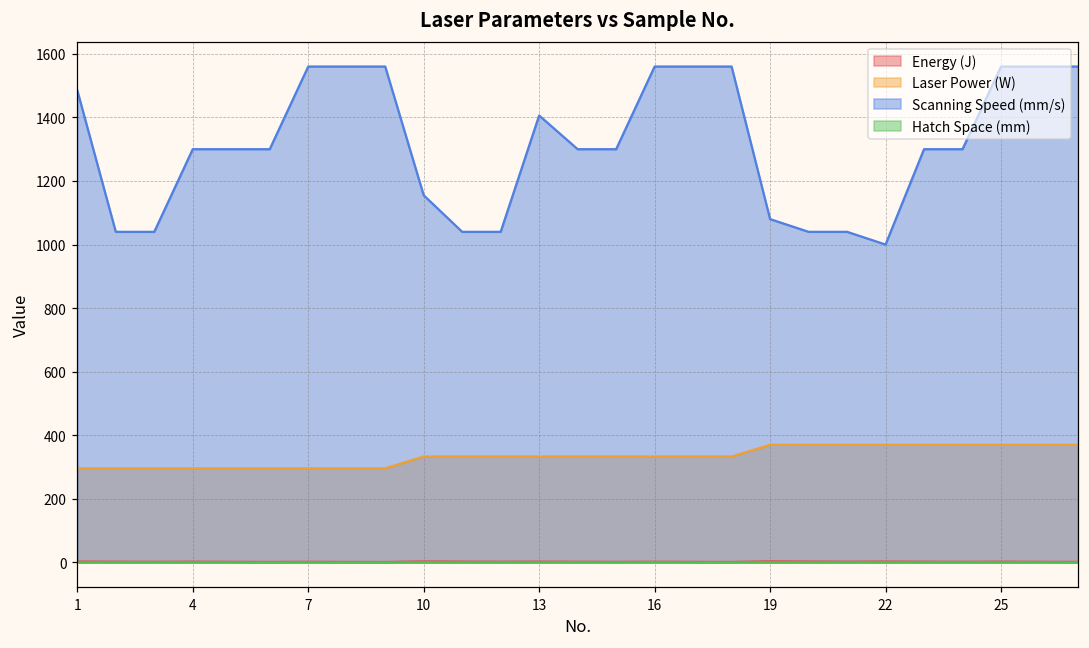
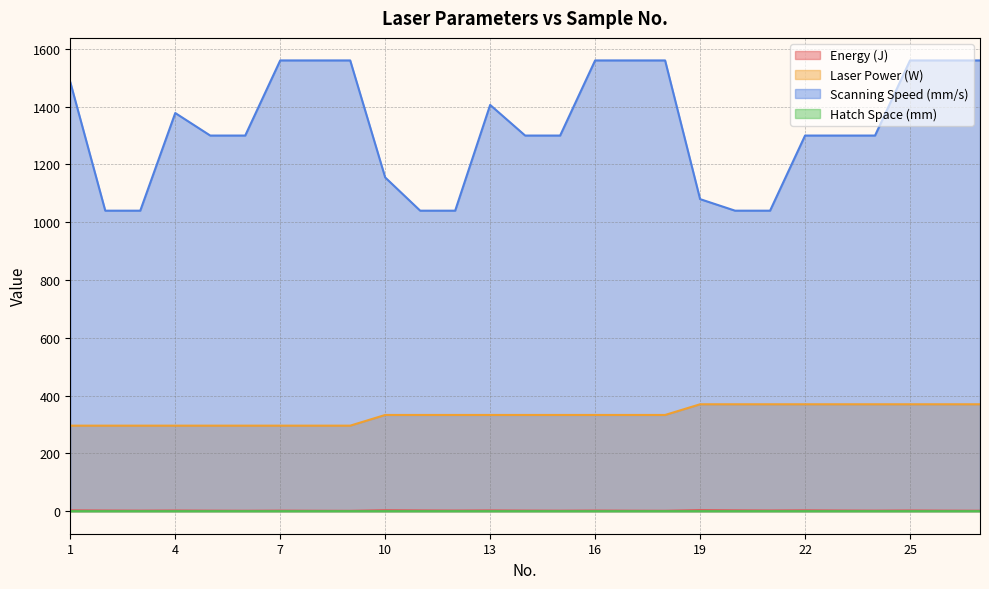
Scanning Speed (mm/s), 4: 1300 -> 1380
Scanning Speed (mm/s), 22: 1000 -> 1300
